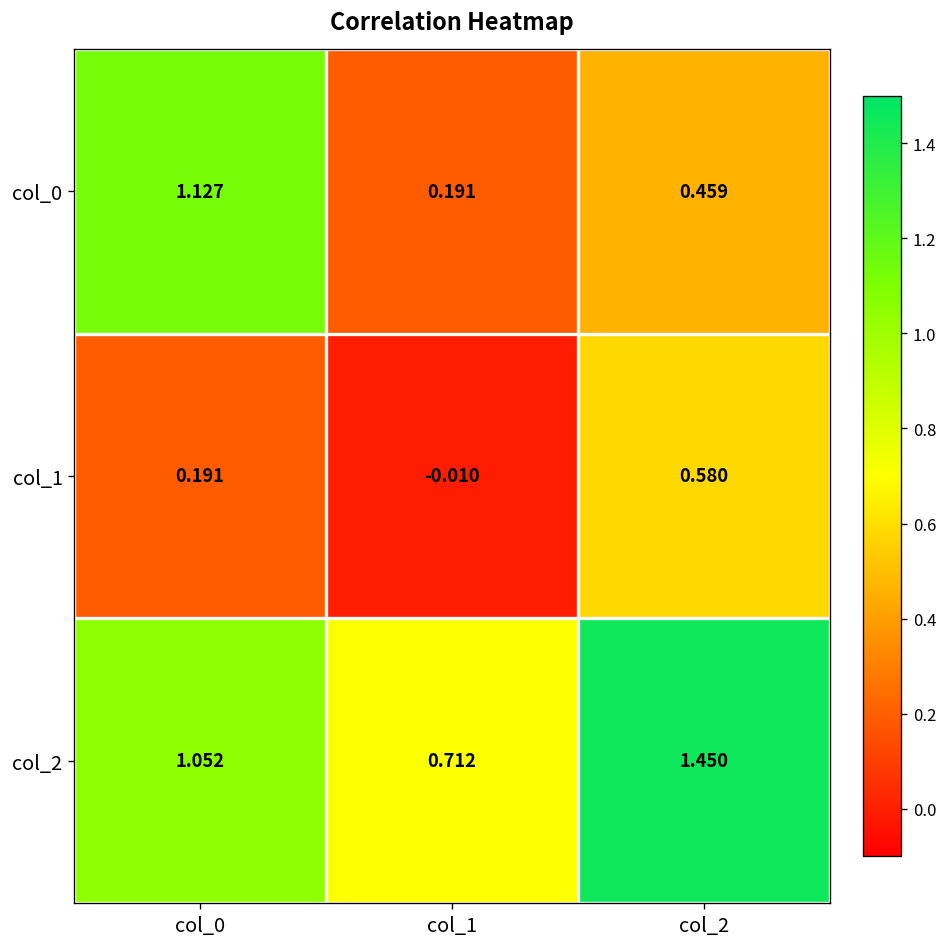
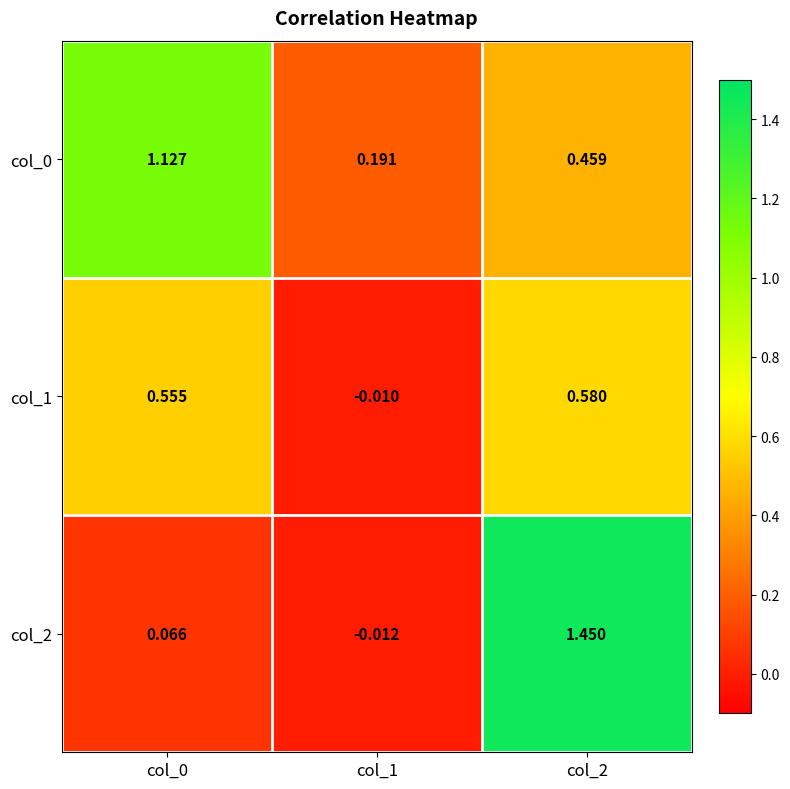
col_1, col_0: 0.191 -> 0.555
col_2, col_0: 1.052 -> 0.066
col_2, col_1: 0.712 -> -0.012
